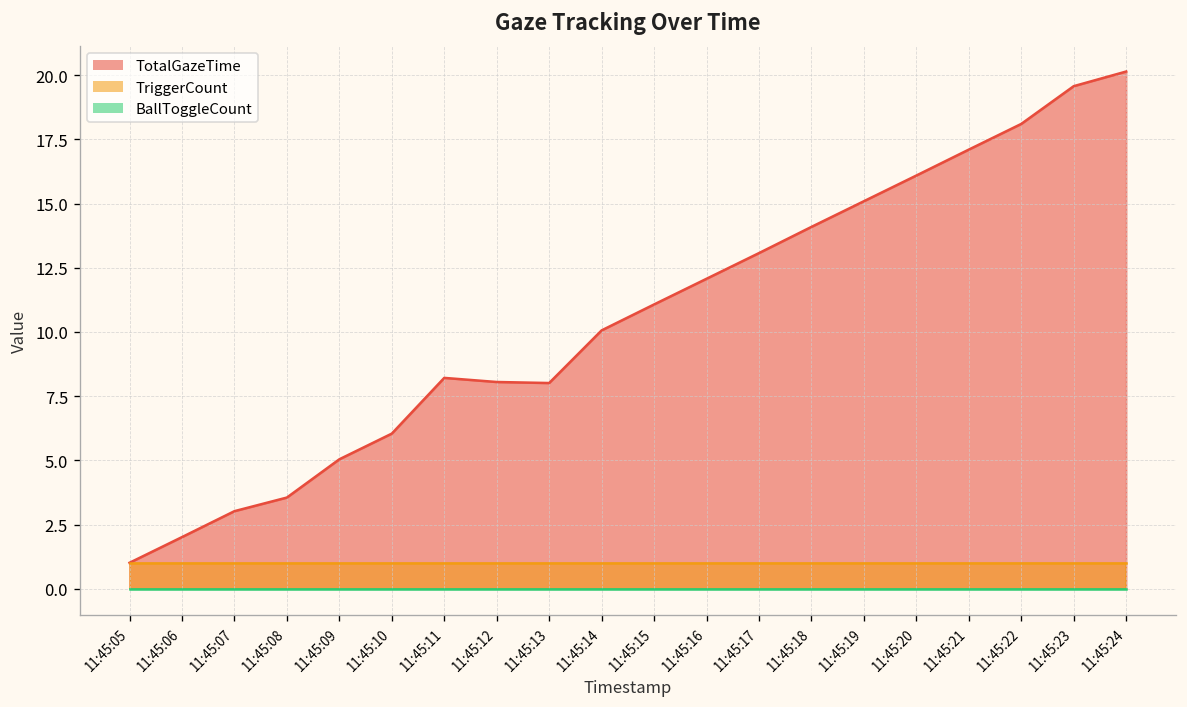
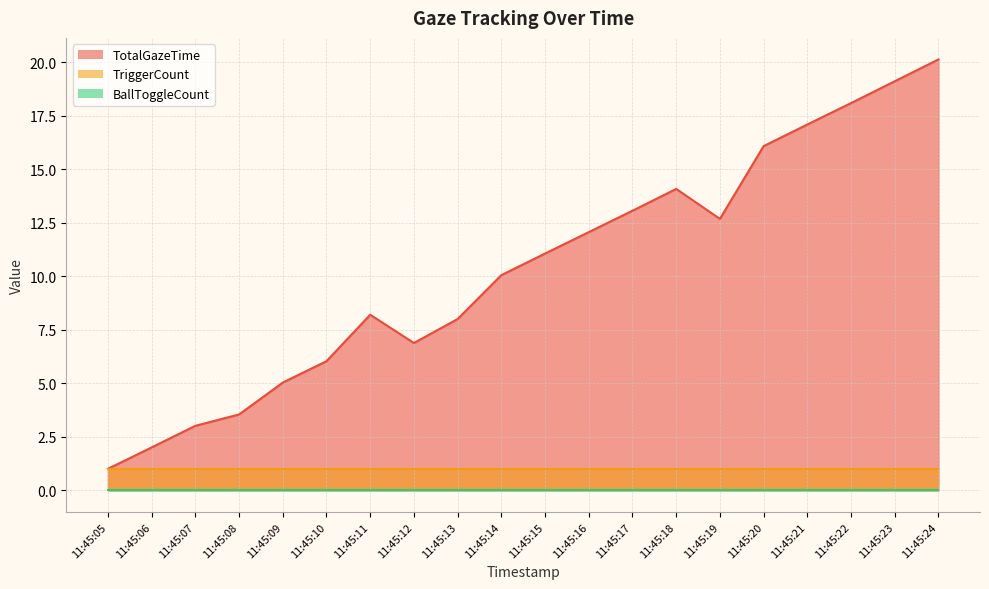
TotalGazeTime, 11:45:12: 8.1 -> 6.9
TotalGazeTime, 11:45:19: 15.1 -> 12.7
TotalGazeTime, 11:45:23: 19.6 -> 19.1
